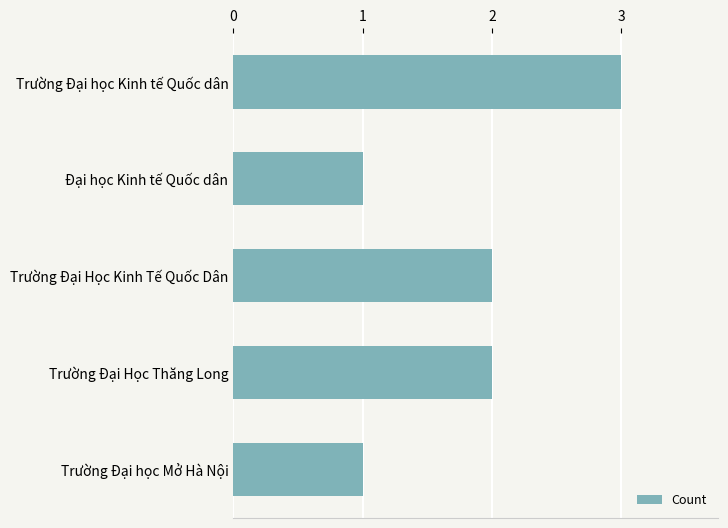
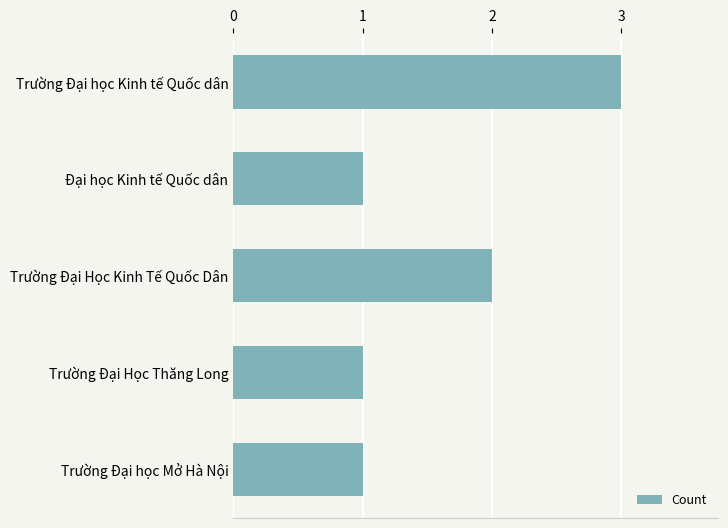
Trường Đại Học Thăng Long: 2 -> 1
